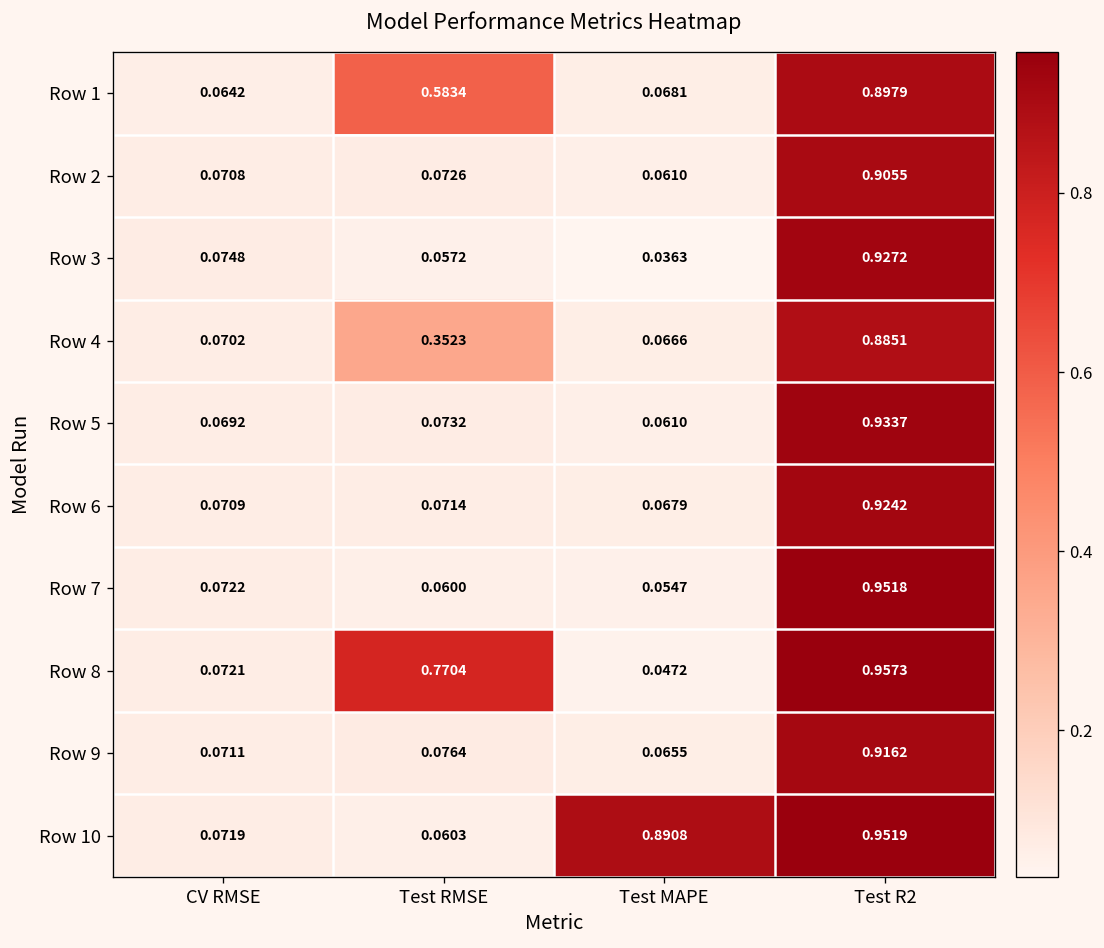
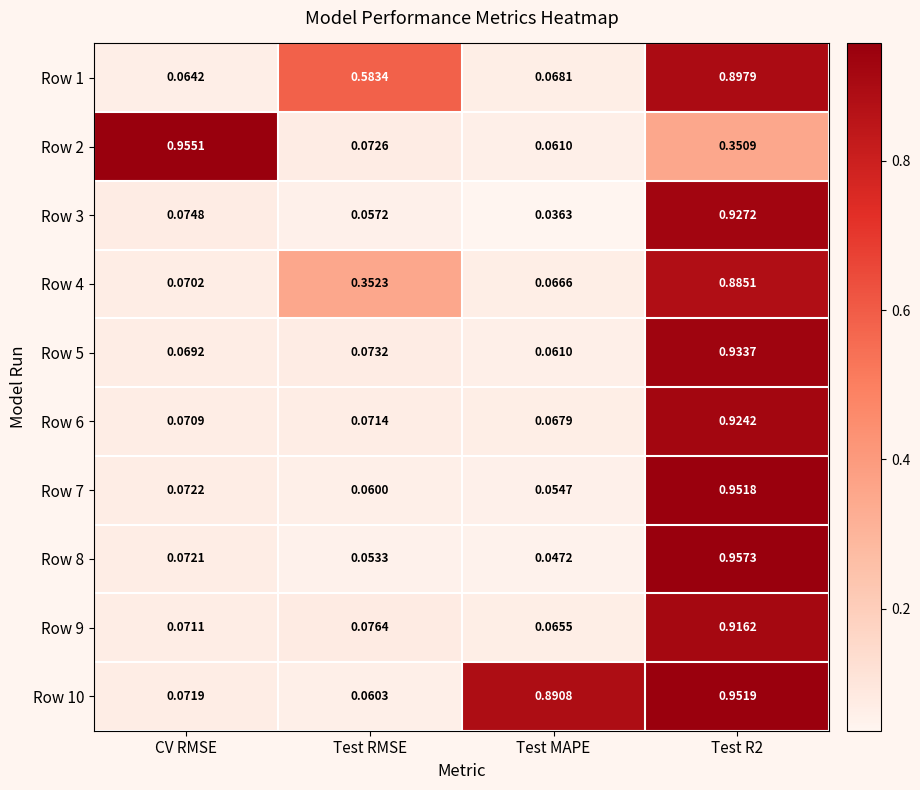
Row 2, CV RMSE: 0.0708 -> 0.9551
Row 2, Test R2: 0.9055 -> 0.3509
Row 8, Test RMSE: 0.7704 -> 0.0533
